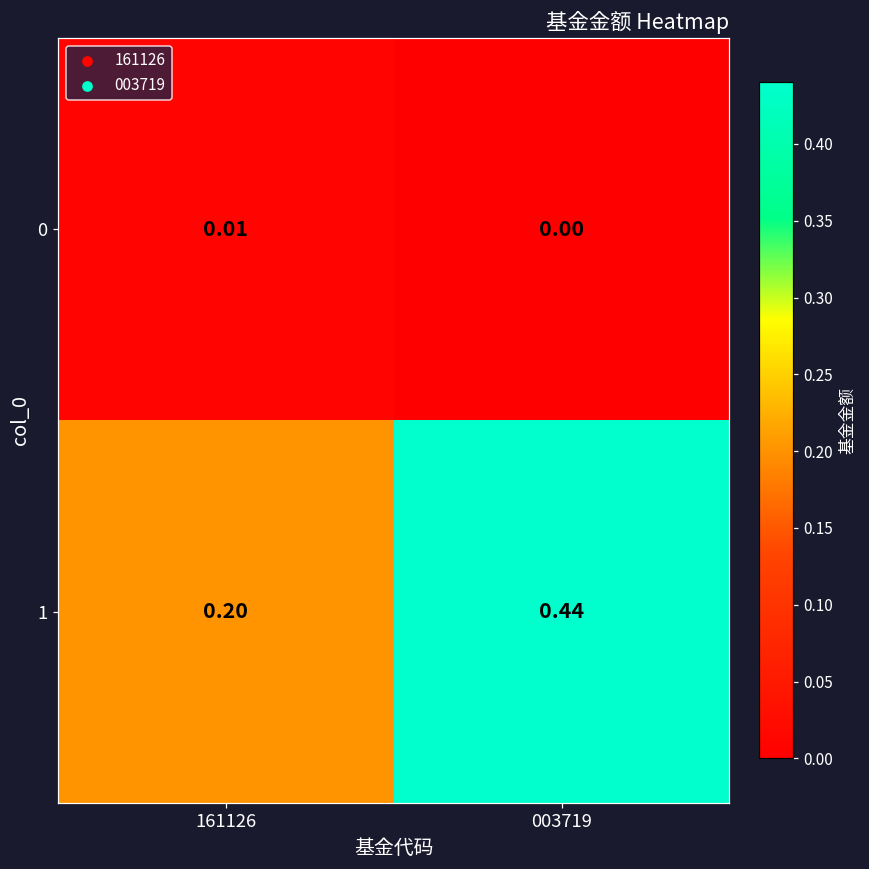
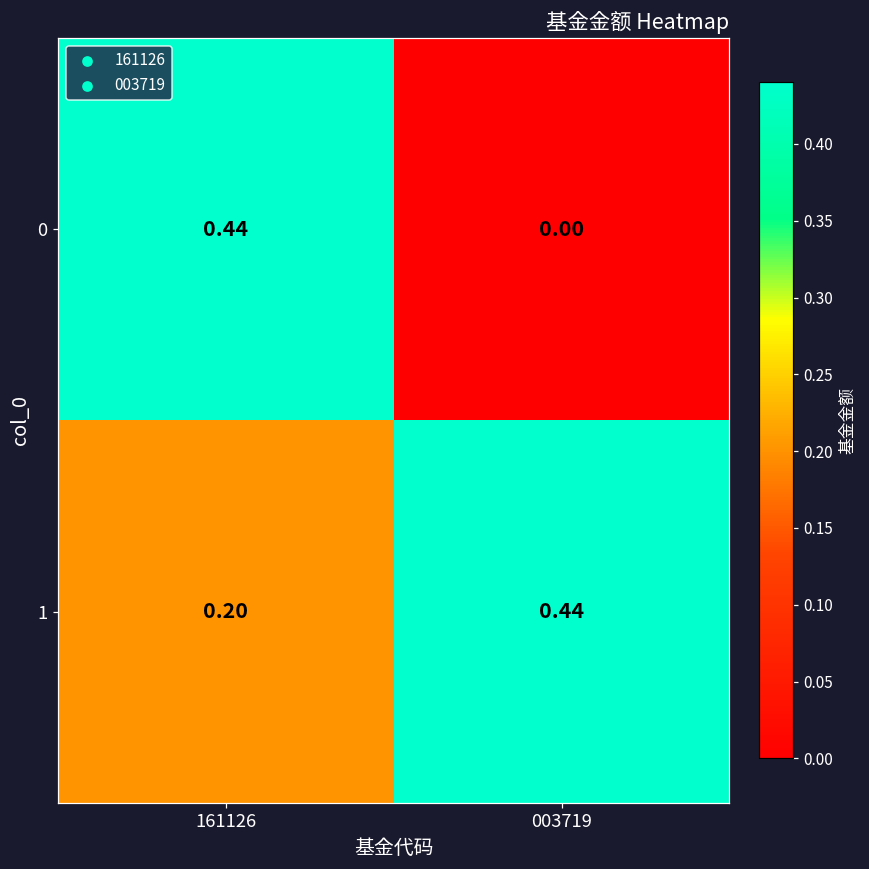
0, 161126: 0.01 -> 0.44
